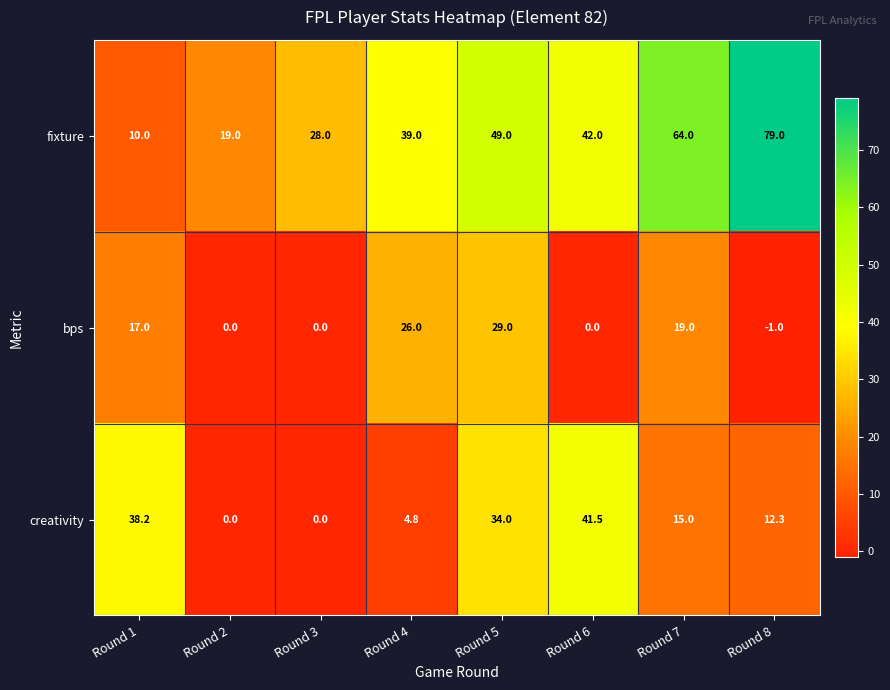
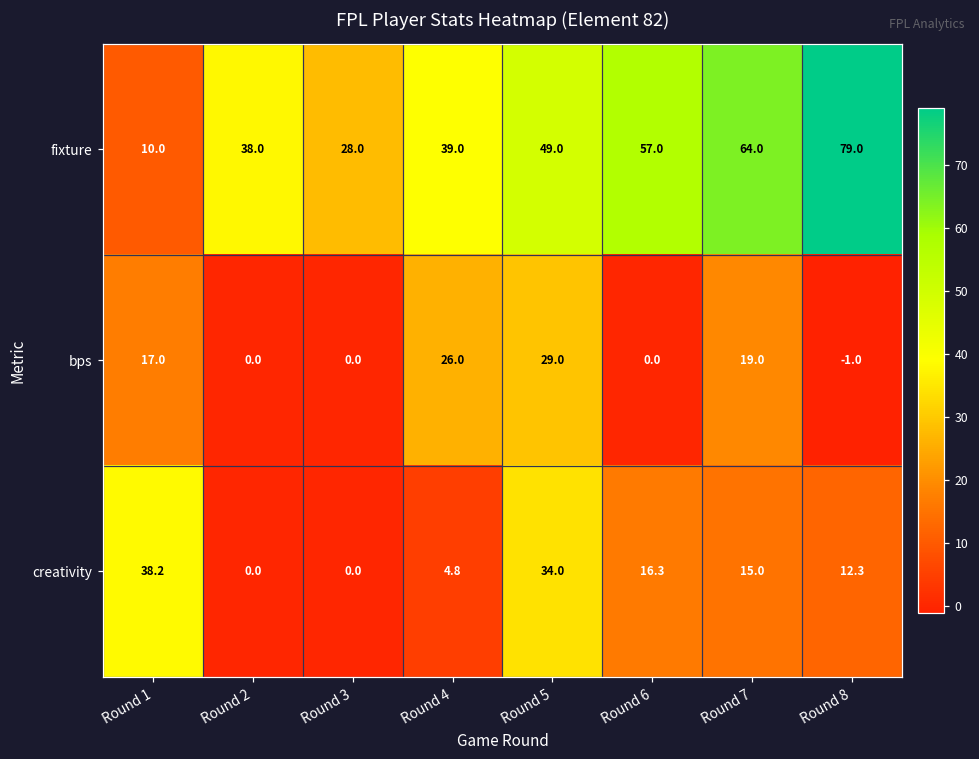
fixture, Round 2: 19.0 -> 38.0
fixture, Round 6: 42.0 -> 57.0
creativity, Round 6: 41.5 -> 16.3
